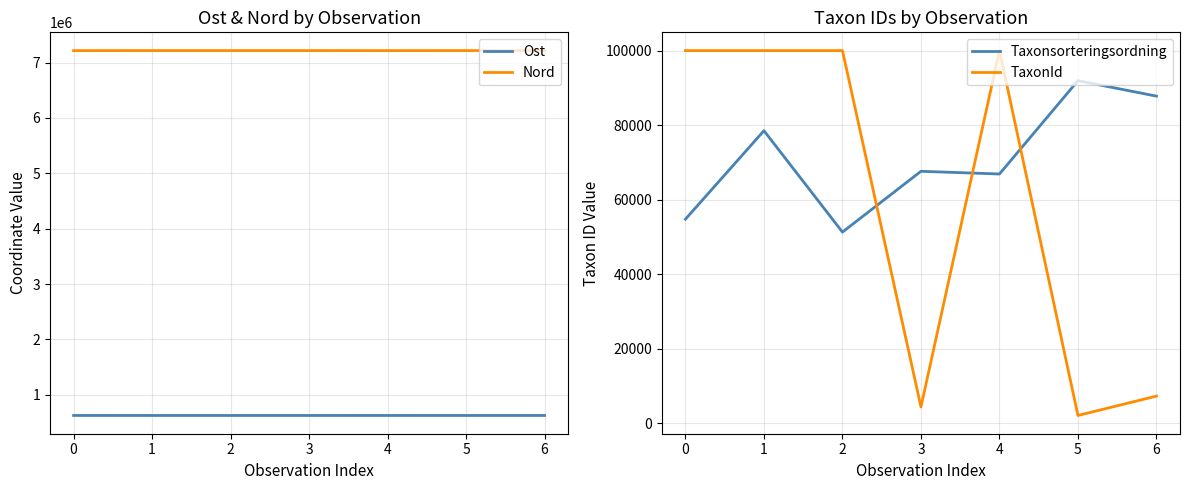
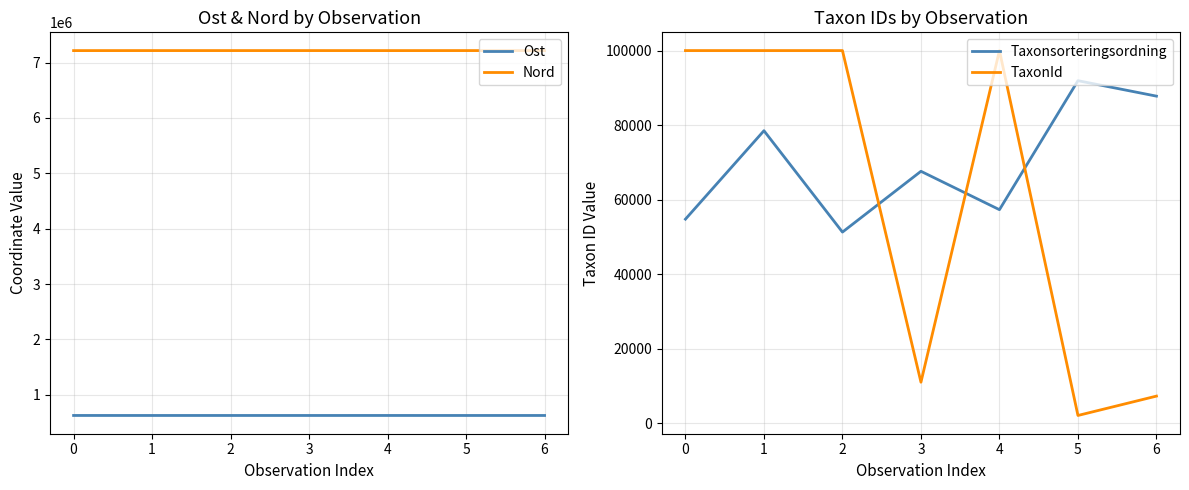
Taxon IDs by Observation, TaxonId, 3: 4000 -> 11000
Taxon IDs by Observation, Taxonsorteringsordning, 4: 67000 -> 57000
